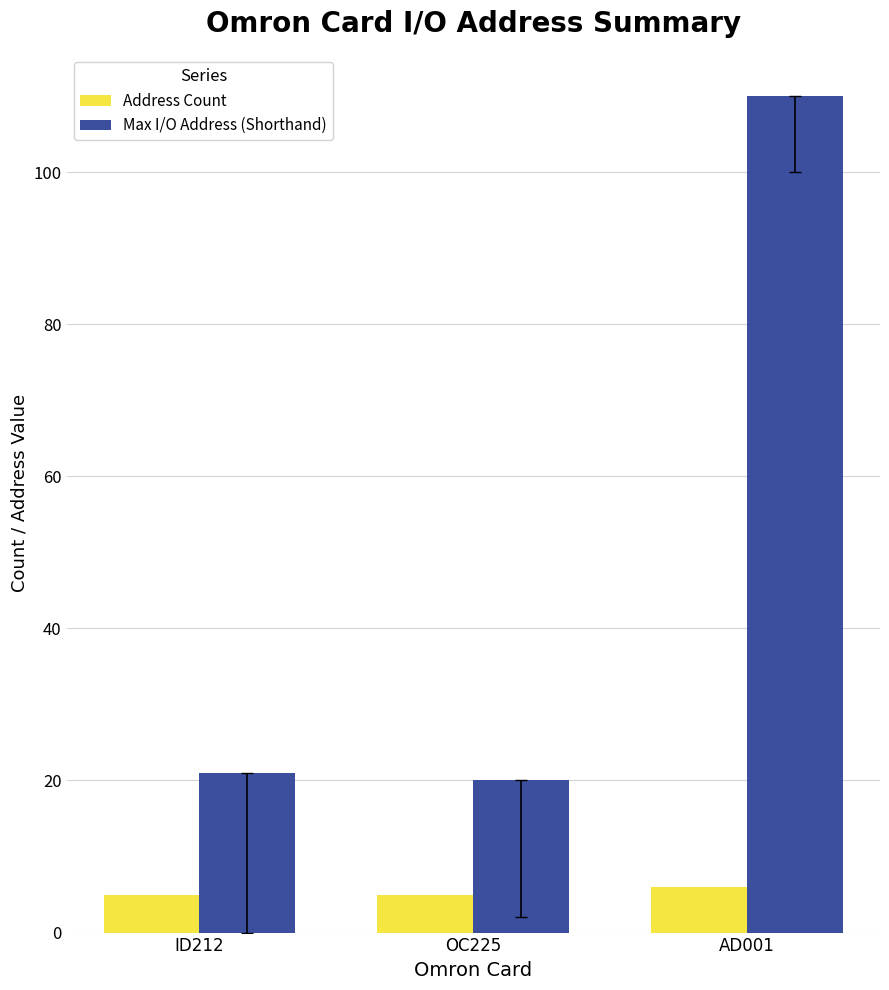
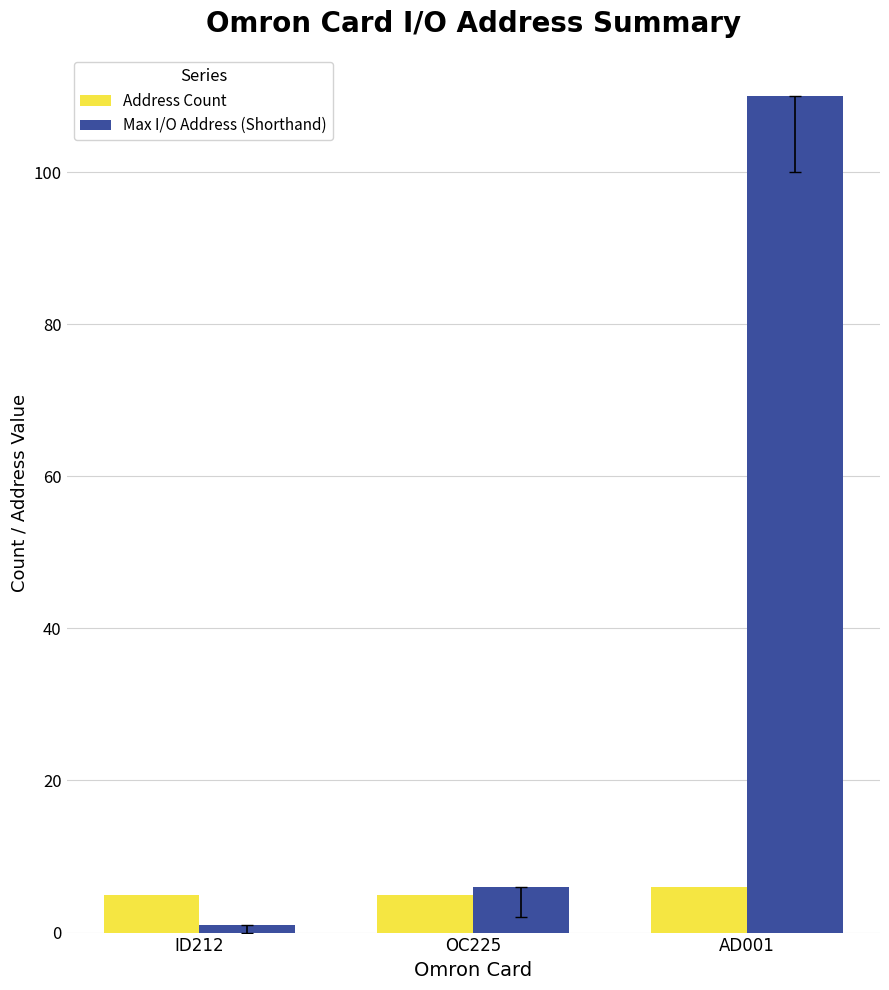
Max I/O Address (Shorthand), ID212: 21 -> 1
Max I/O Address (Shorthand), OC225: 20 -> 6
